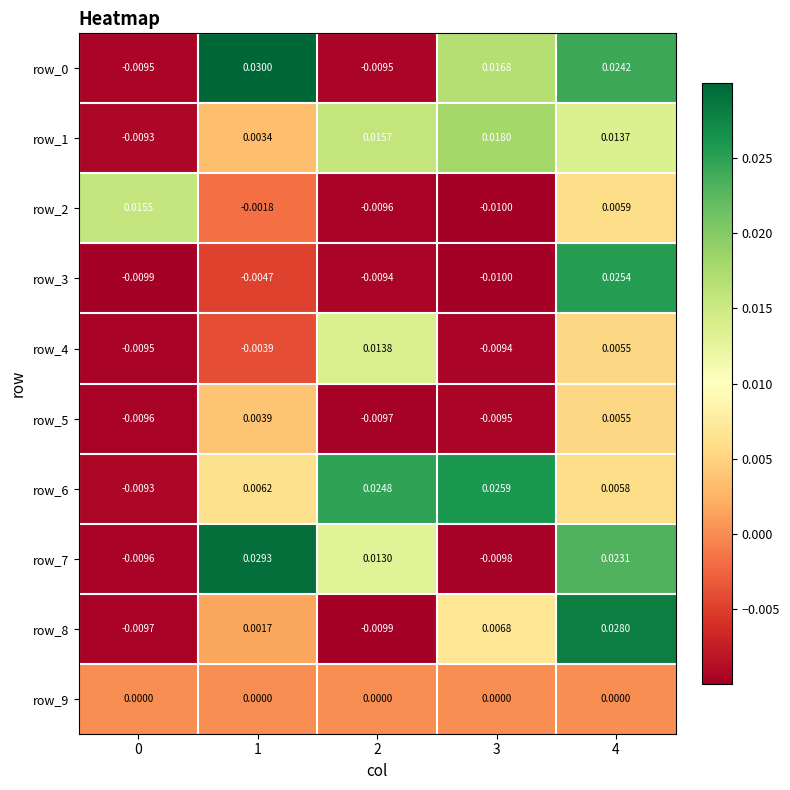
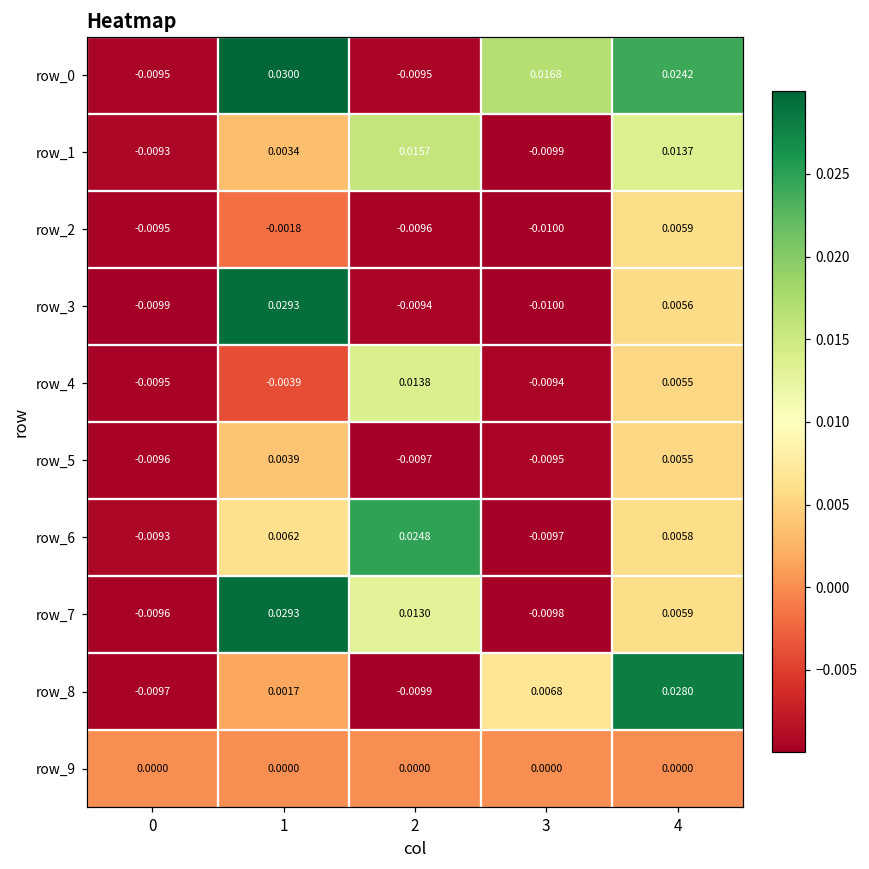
row_1, 3: 0.0180 -> -0.0099
row_2, 0: 0.0155 -> -0.0095
row_3, 1: -0.0047 -> 0.0293
row_3, 4: 0.0254 -> 0.0056
row_6, 3: 0.0259 -> -0.0097
row_7, 4: 0.0231 -> 0.0059
